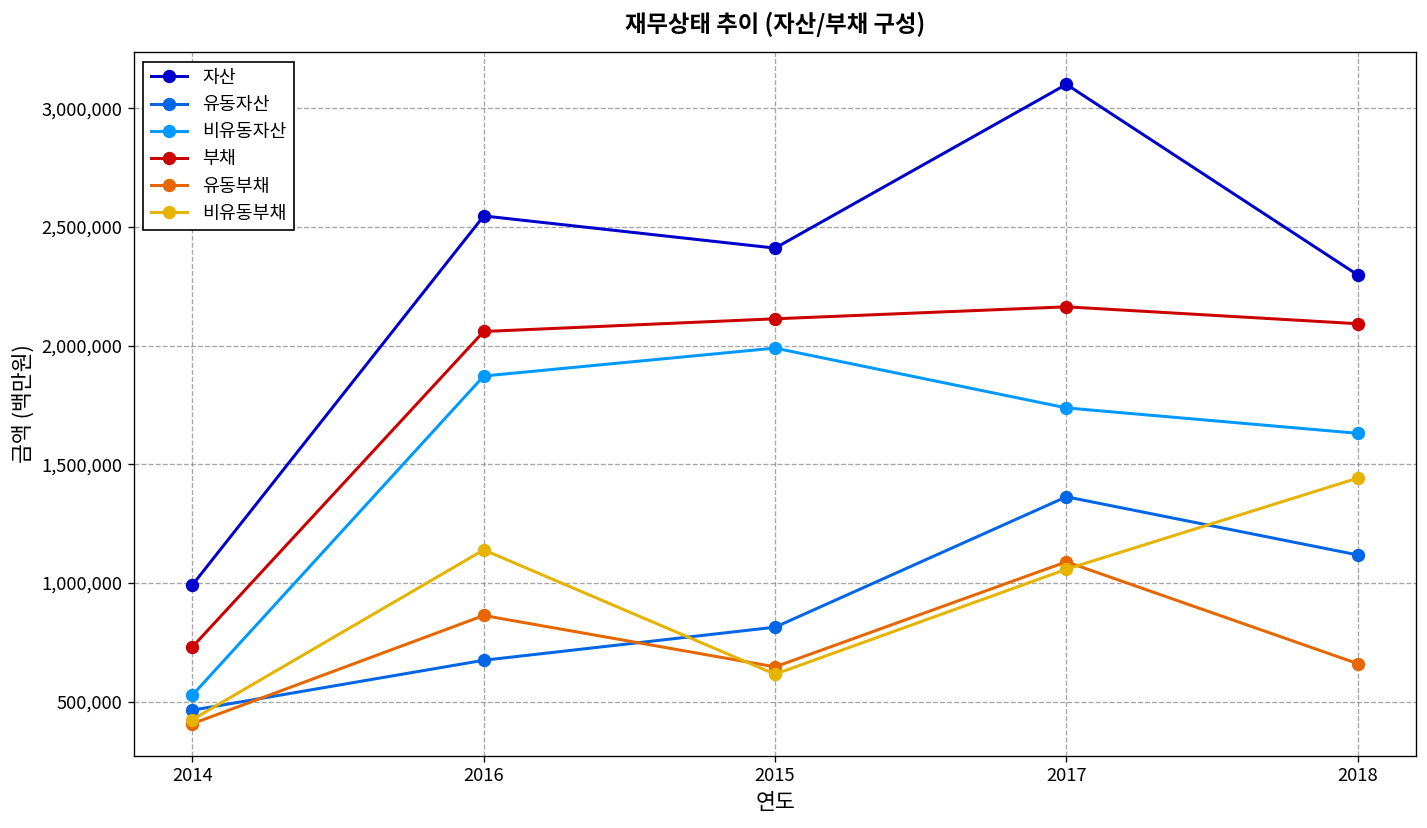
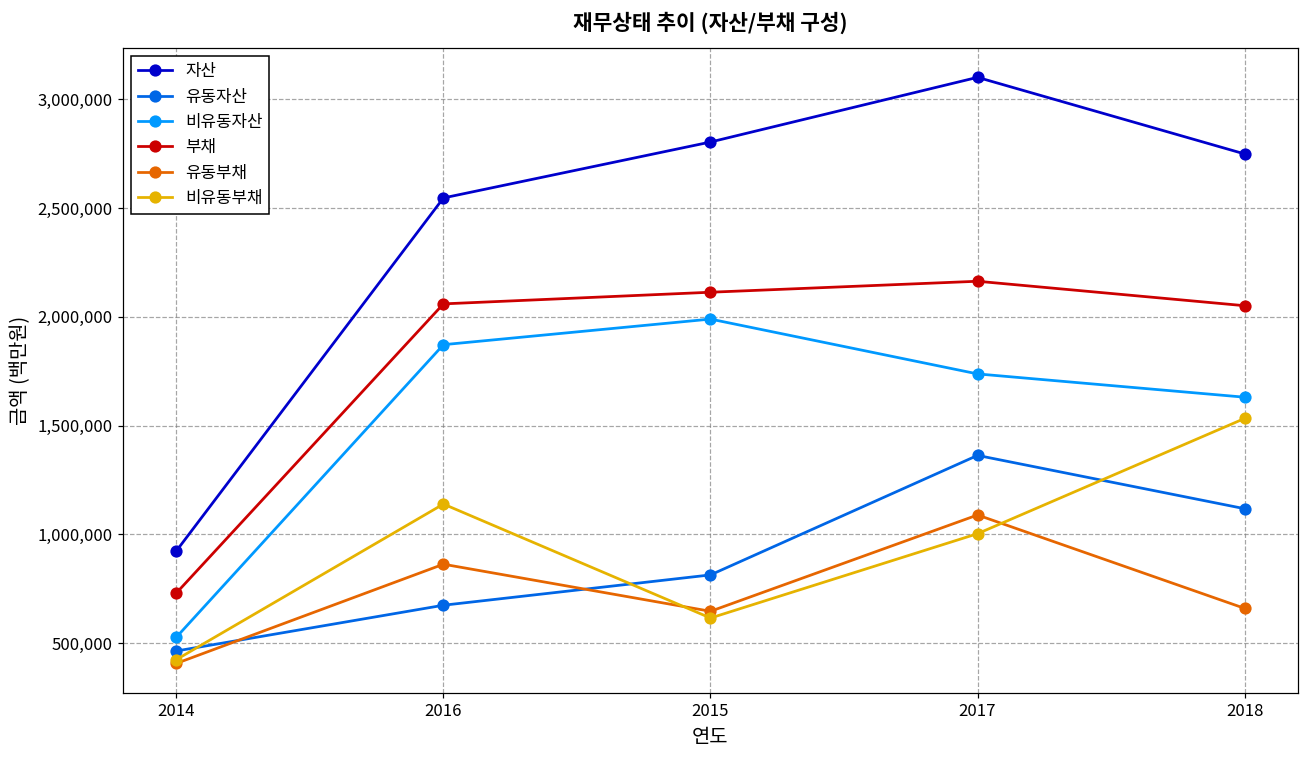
자산, 2014: 990,000 -> 920,000
자산, 2015: 2,410,000 -> 2,800,000
비유동부채, 2017: 1,060,000 -> 1,000,000
자산, 2018: 2,300,000 -> 2,750,000
부채, 2018: 2,090,000 -> 2,050,000
비유동부채, 2018: 1,440,000 -> 1,530,000
